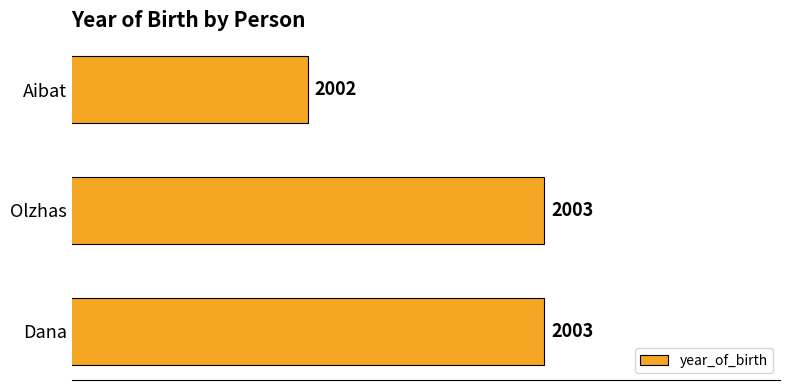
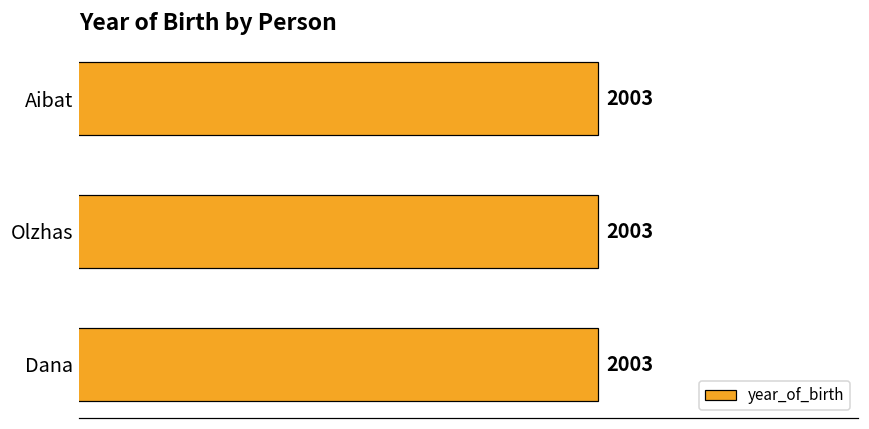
Aibat: 2002 -> 2003
